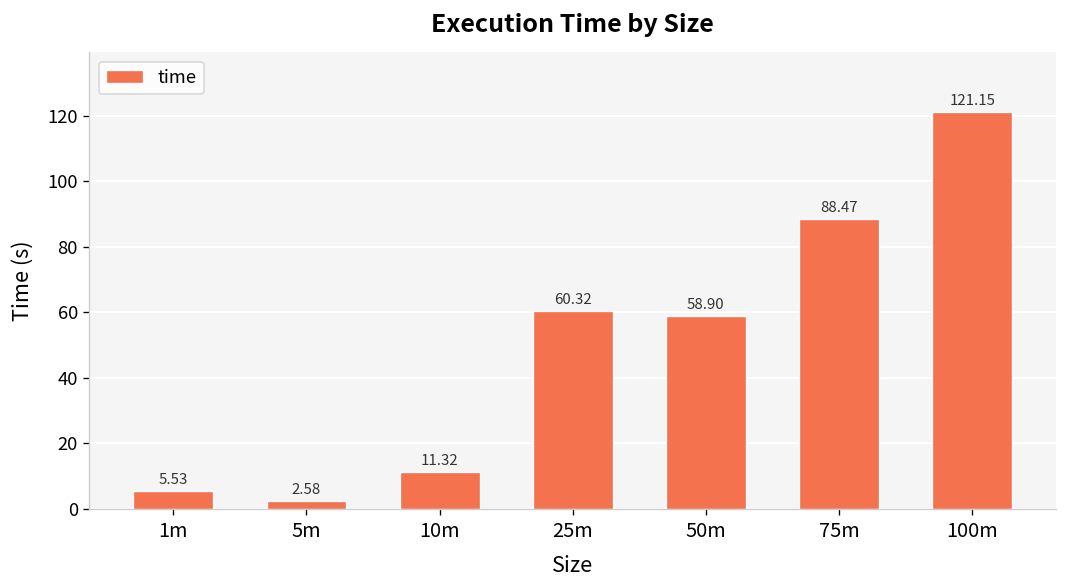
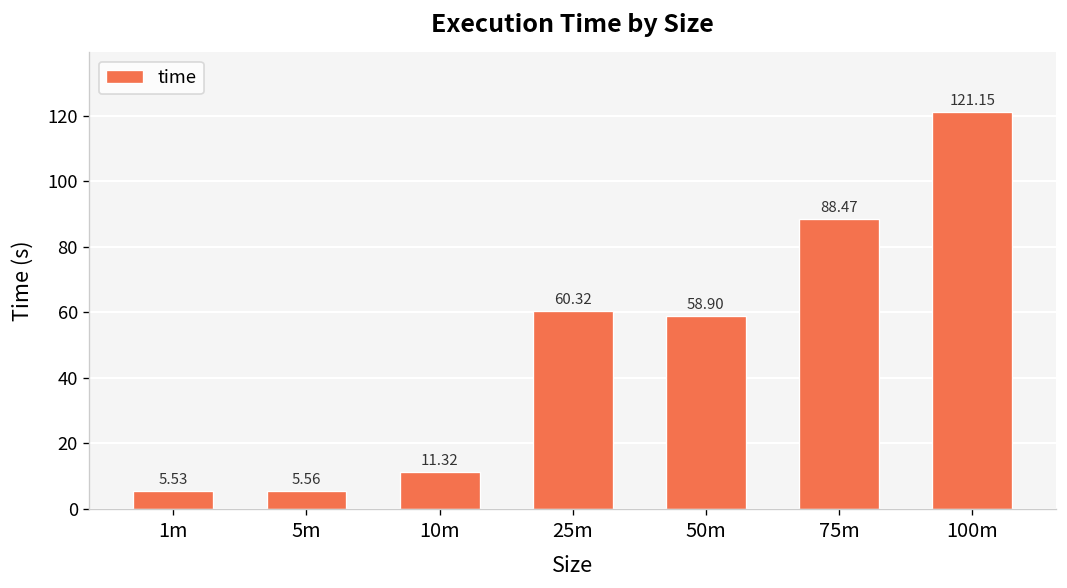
5m: 2.58 -> 5.56
